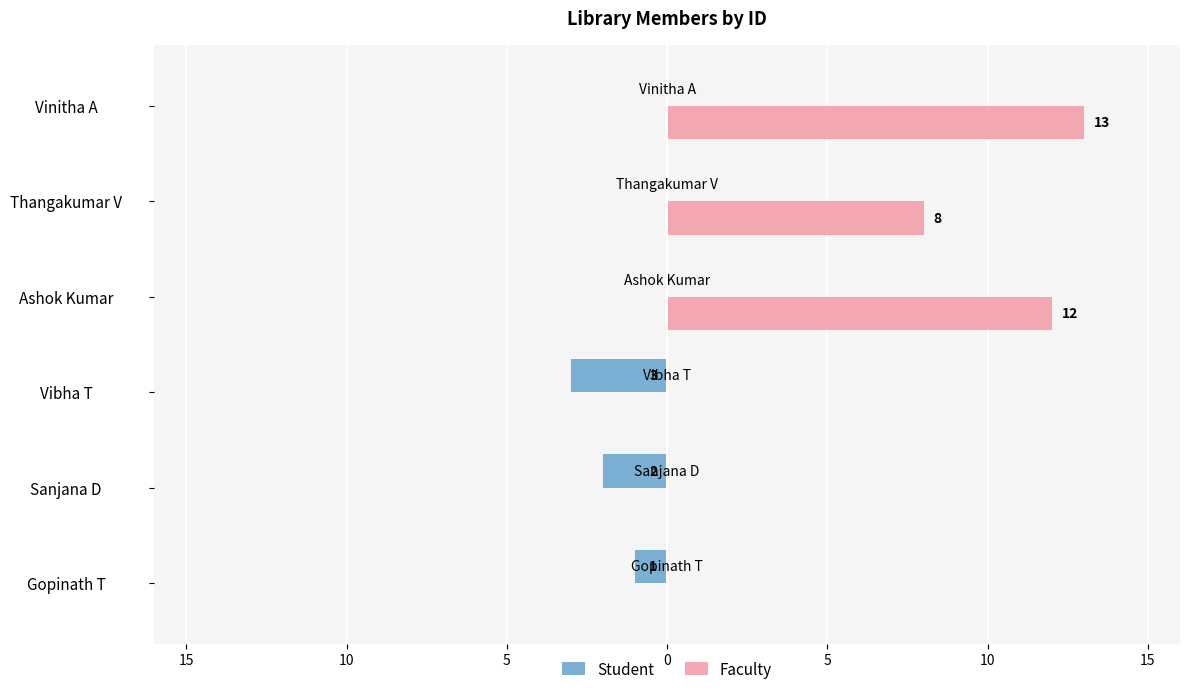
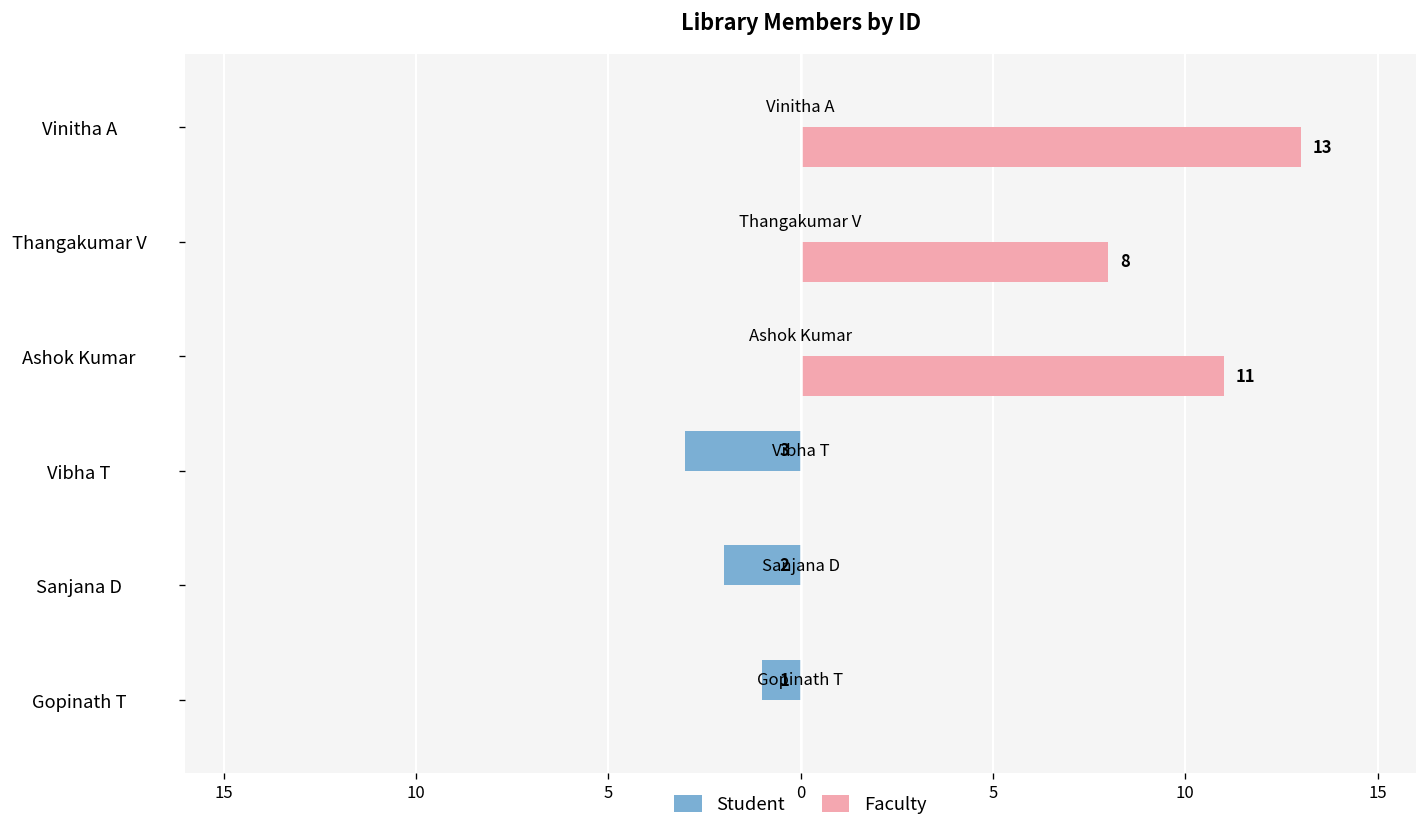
Faculty, Ashok Kumar: 12 -> 11
